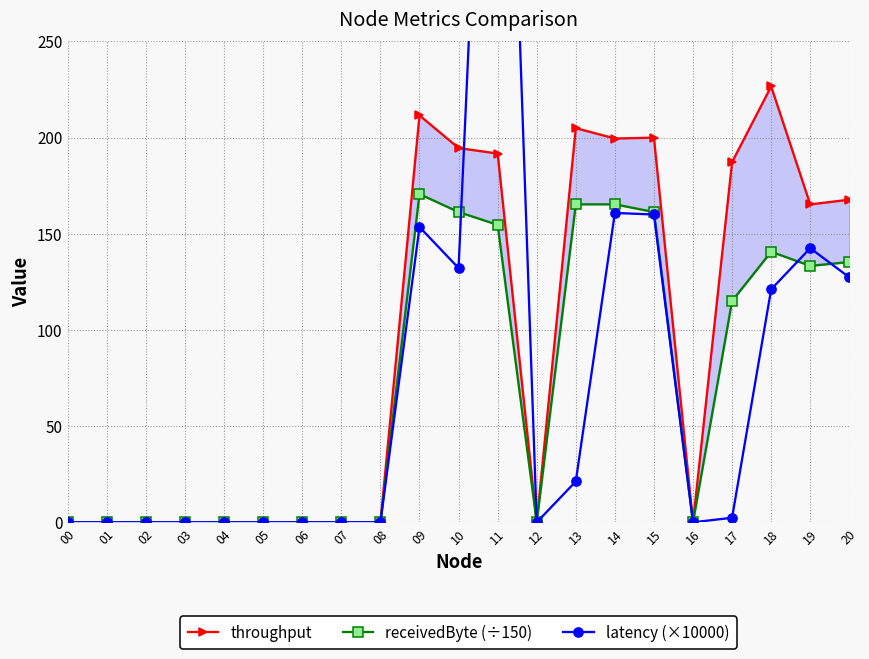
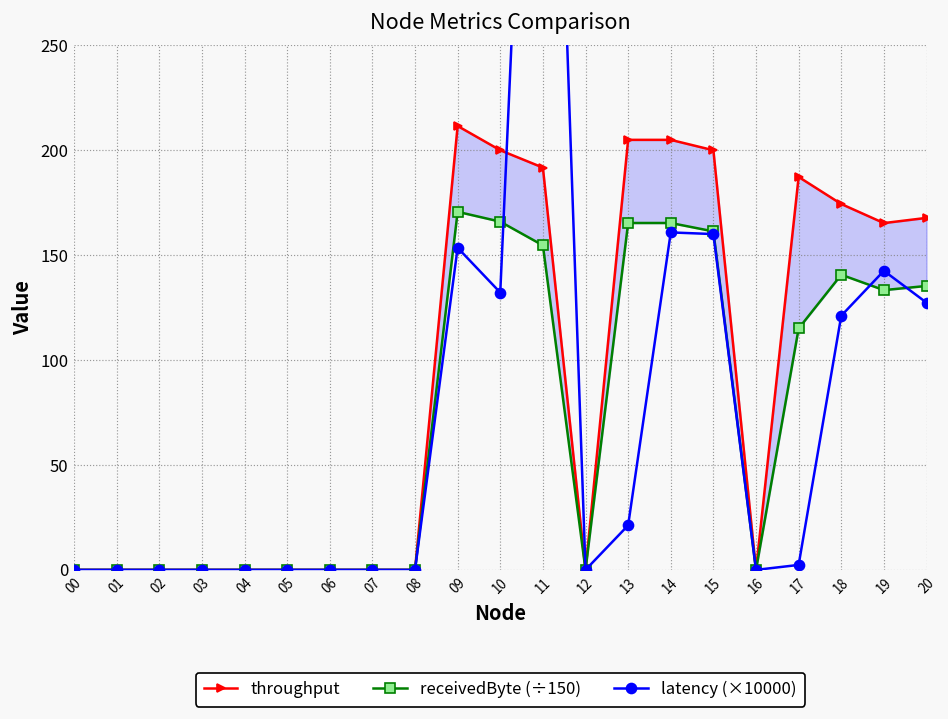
throughput, 10: 195 -> 200
receivedByte (÷150), 10: 161 -> 166
throughput, 14: 200 -> 205
throughput, 18: 227 -> 174
